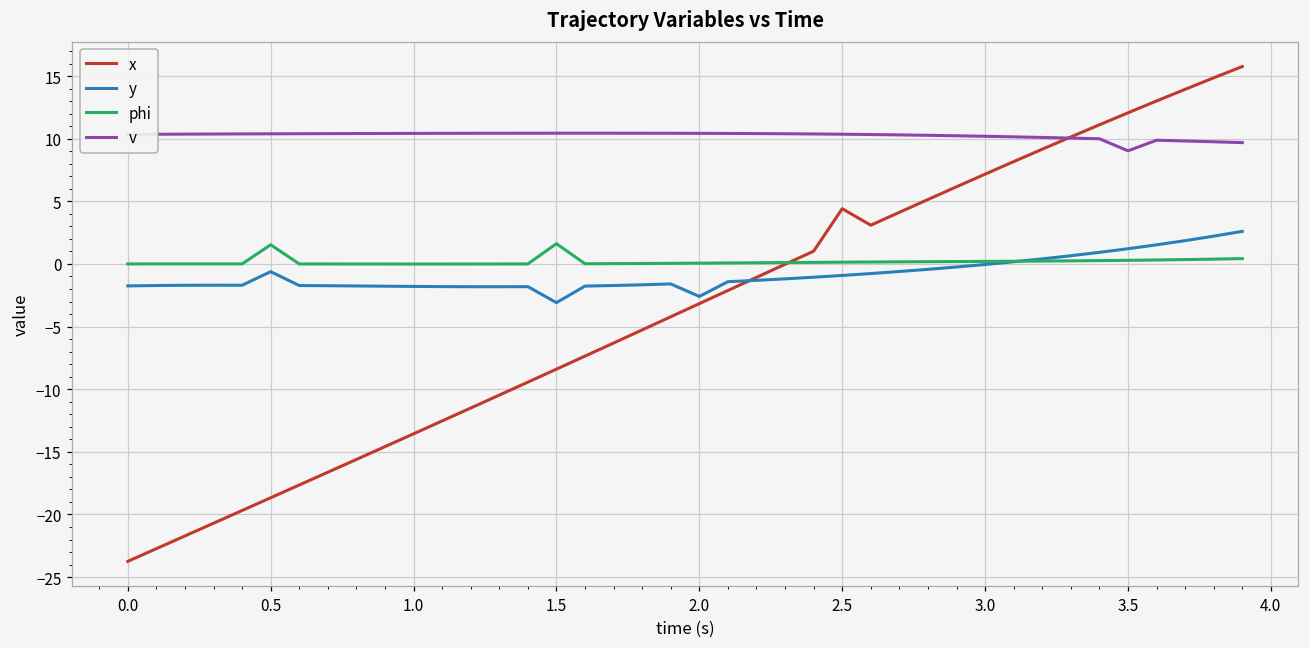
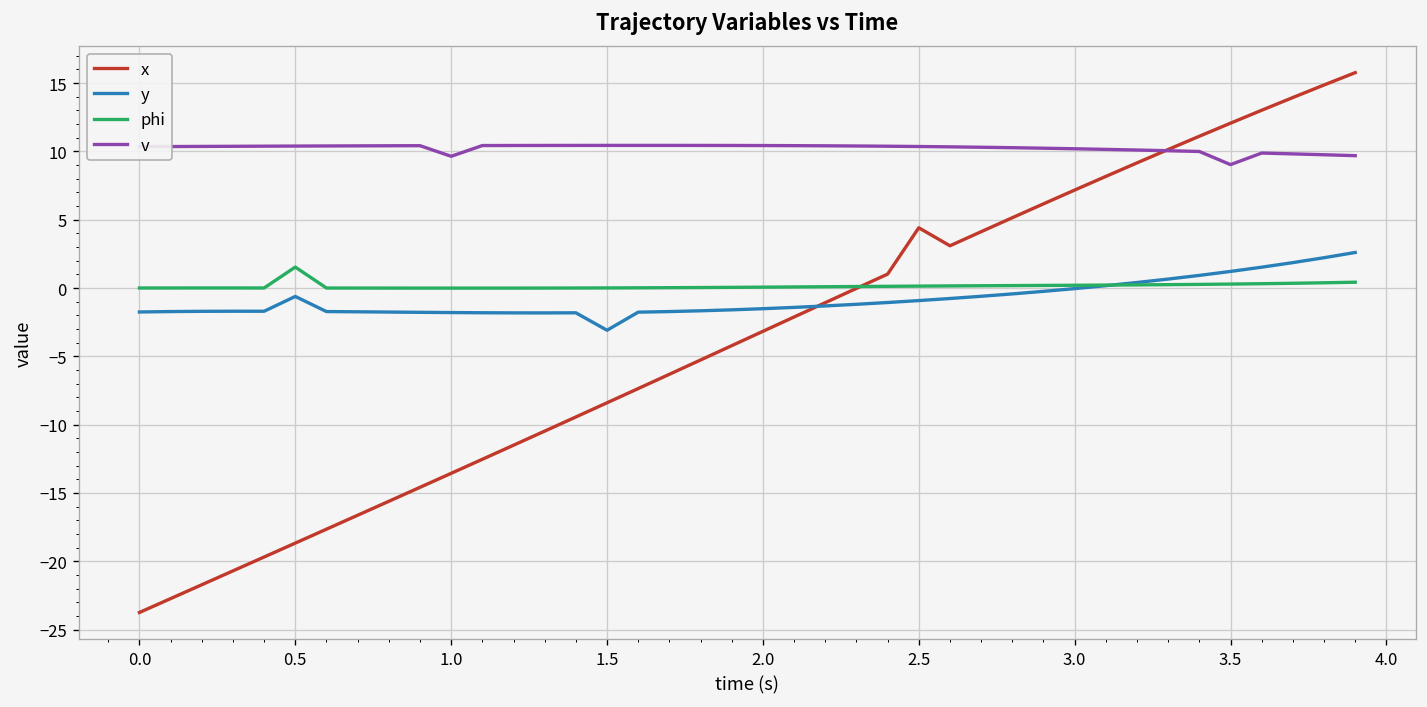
v, 1.0: 10.4 -> 9.6
phi, 1.5: 1.6 -> 0.0
y, 2.0: -2.6 -> -1.5
